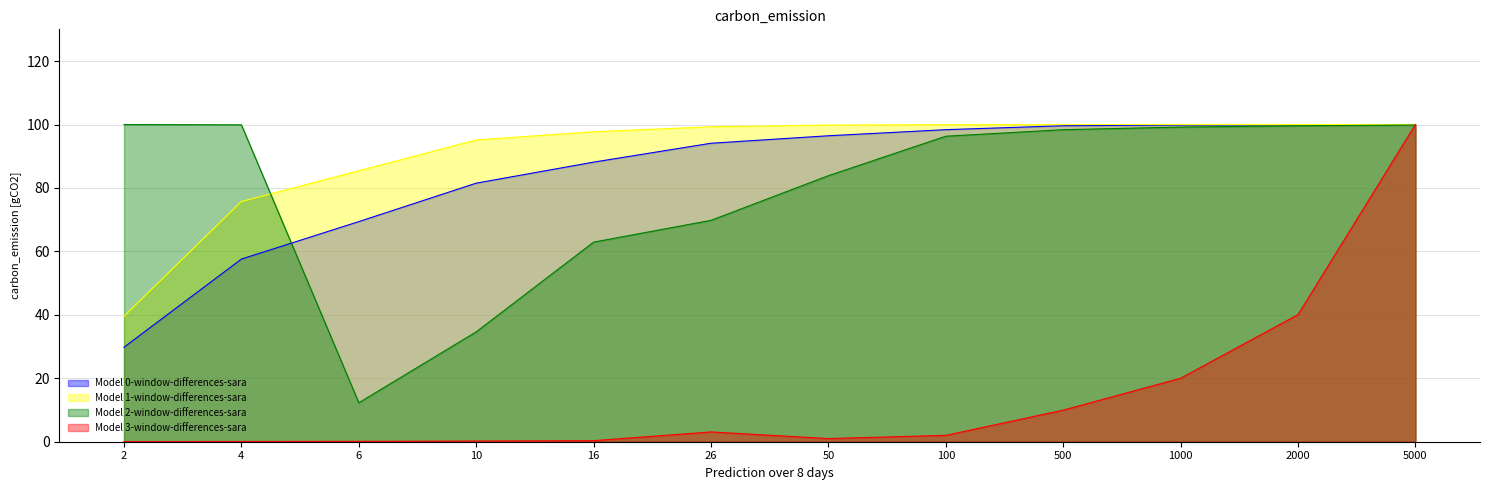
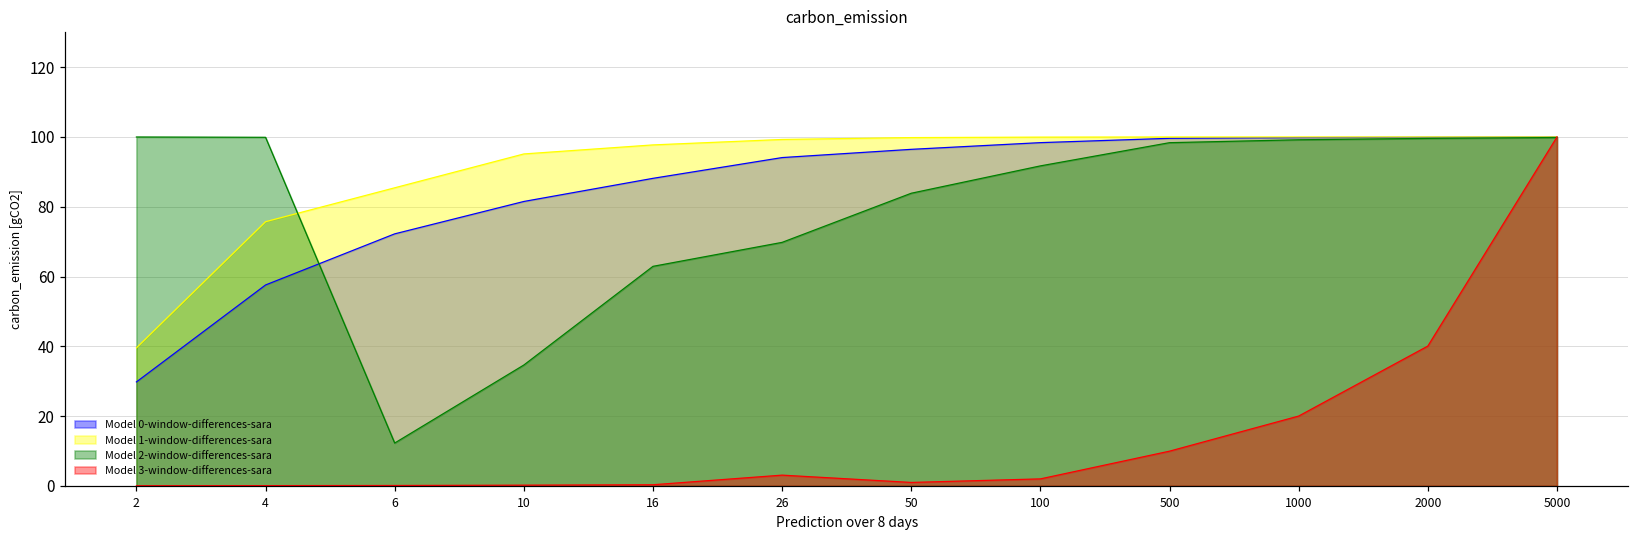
Model 0-window-differences-sara, 6: 69 -> 72
Model 2-window-differences-sara, 100: 96 -> 92
